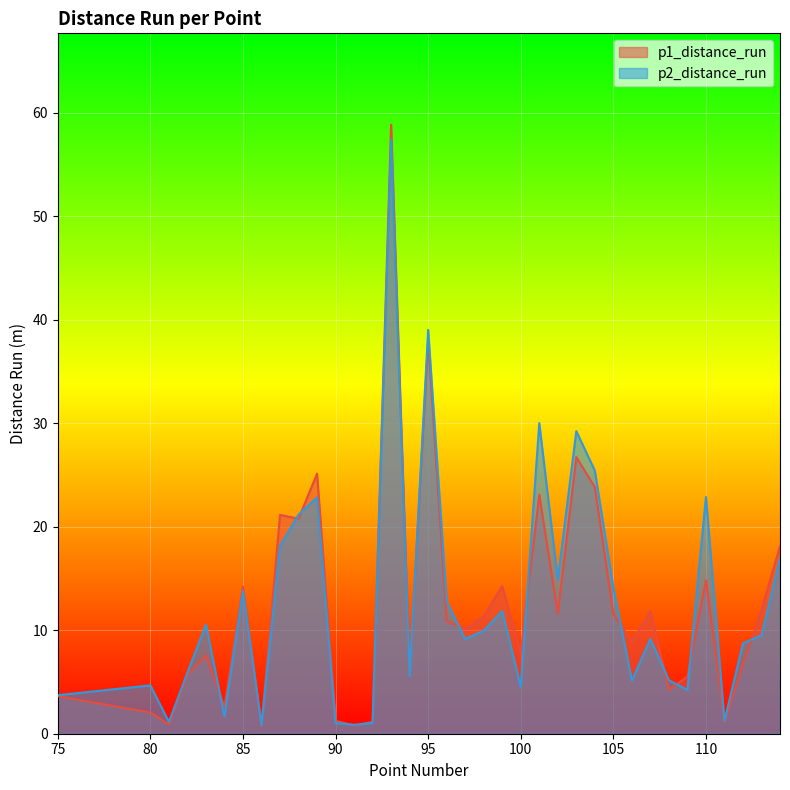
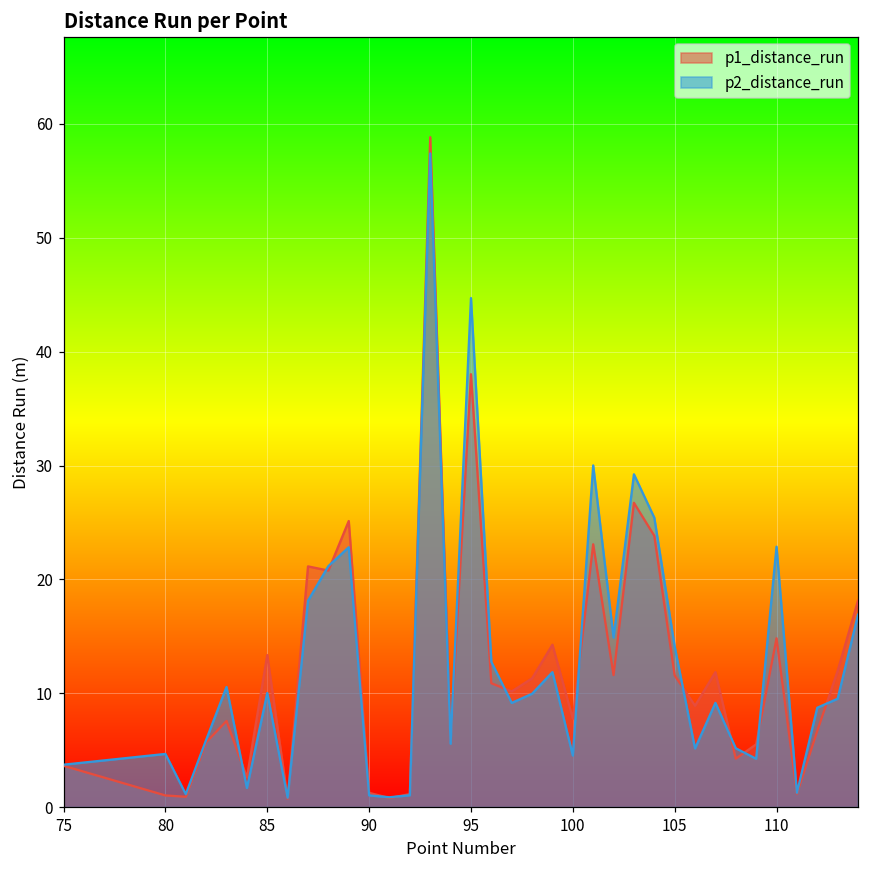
p1_distance_run, 80: 2.1 -> 1.0
p1_distance_run, 85: 14.2 -> 13.4
p2_distance_run, 85: 13.8 -> 10.0
p2_distance_run, 95: 39.0 -> 44.7
